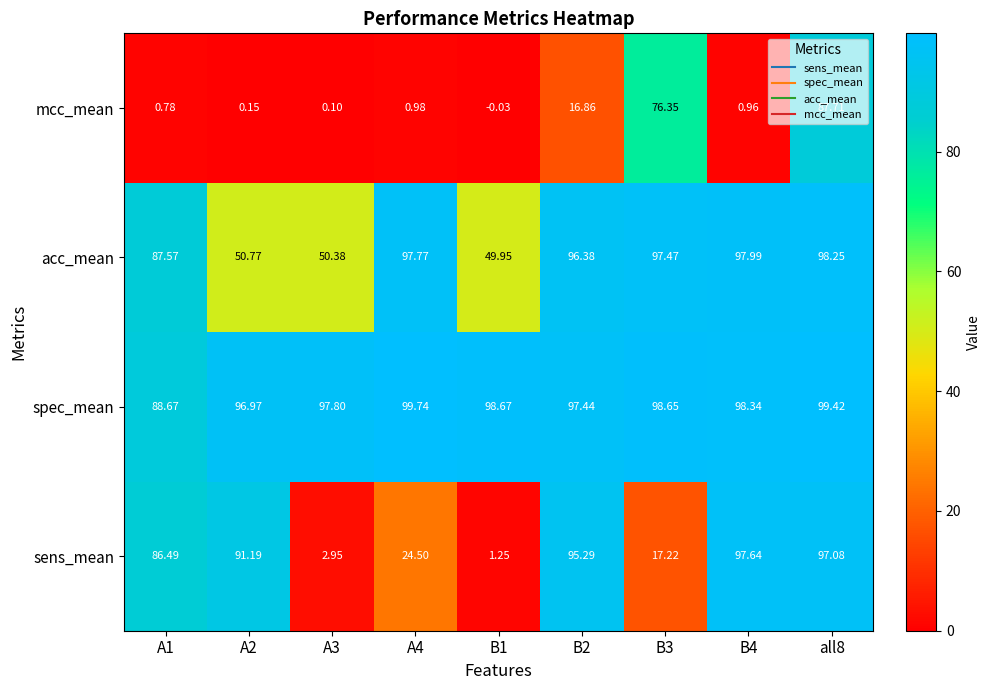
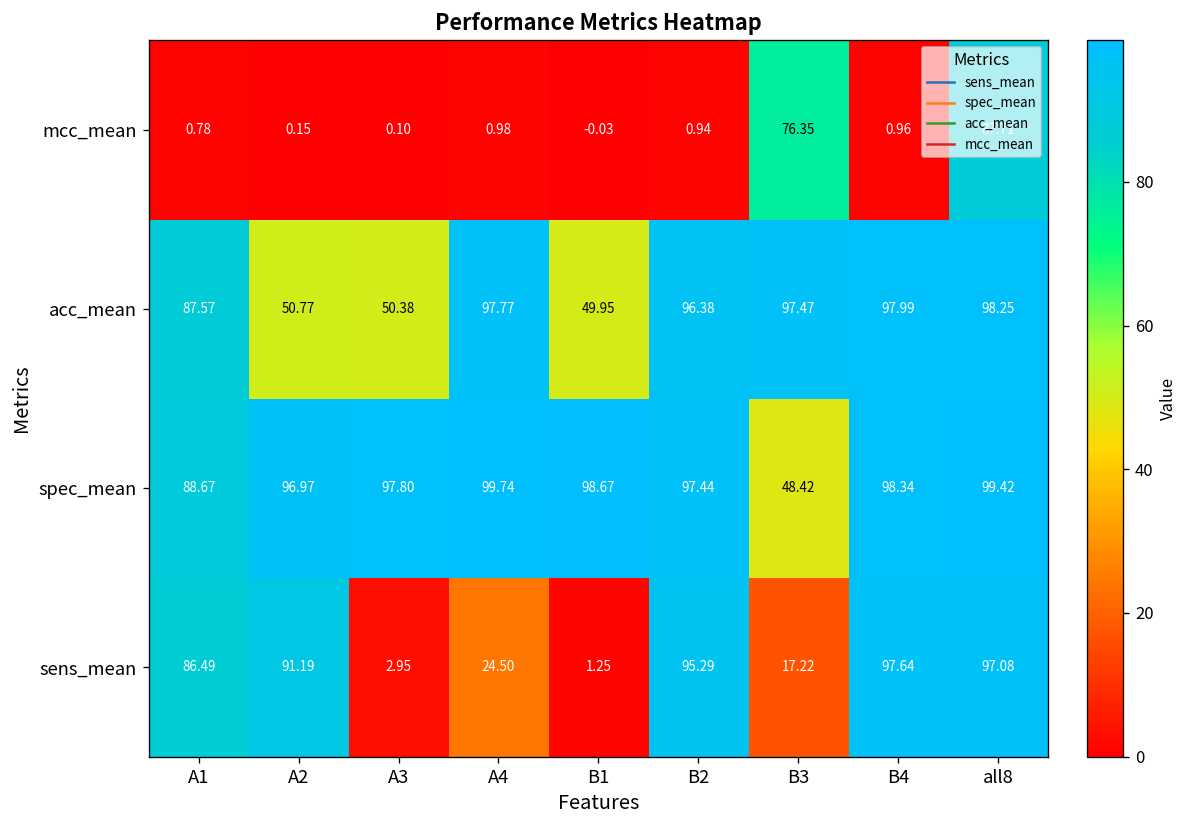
mcc_mean, B2: 16.86 -> 0.94
spec_mean, B3: 98.65 -> 48.42
